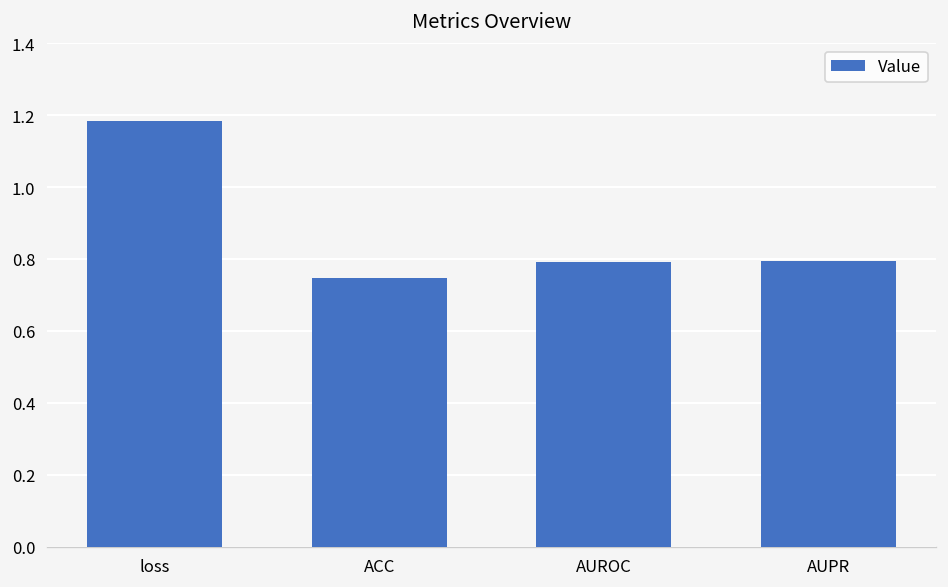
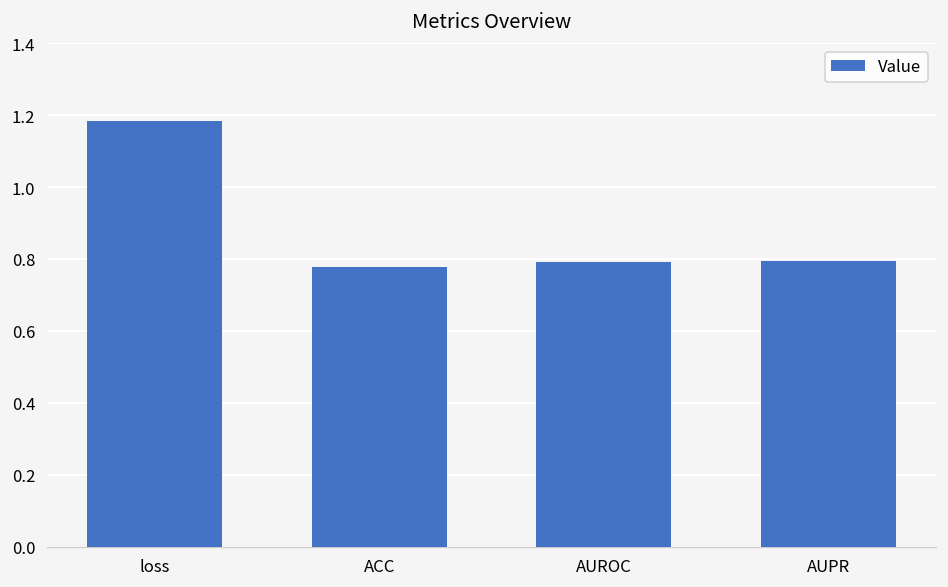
ACC: 0.75 -> 0.78
